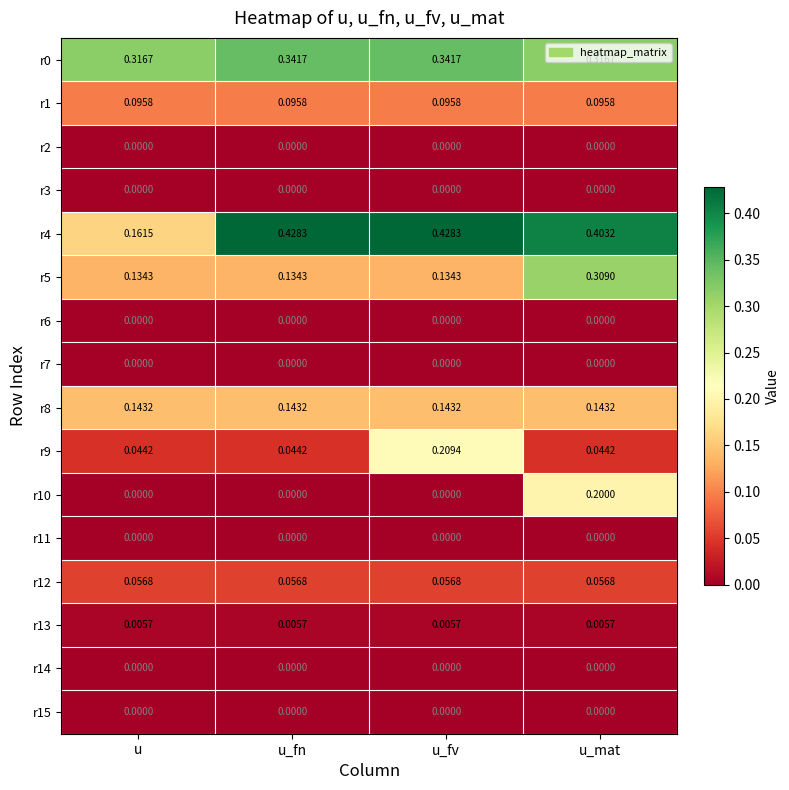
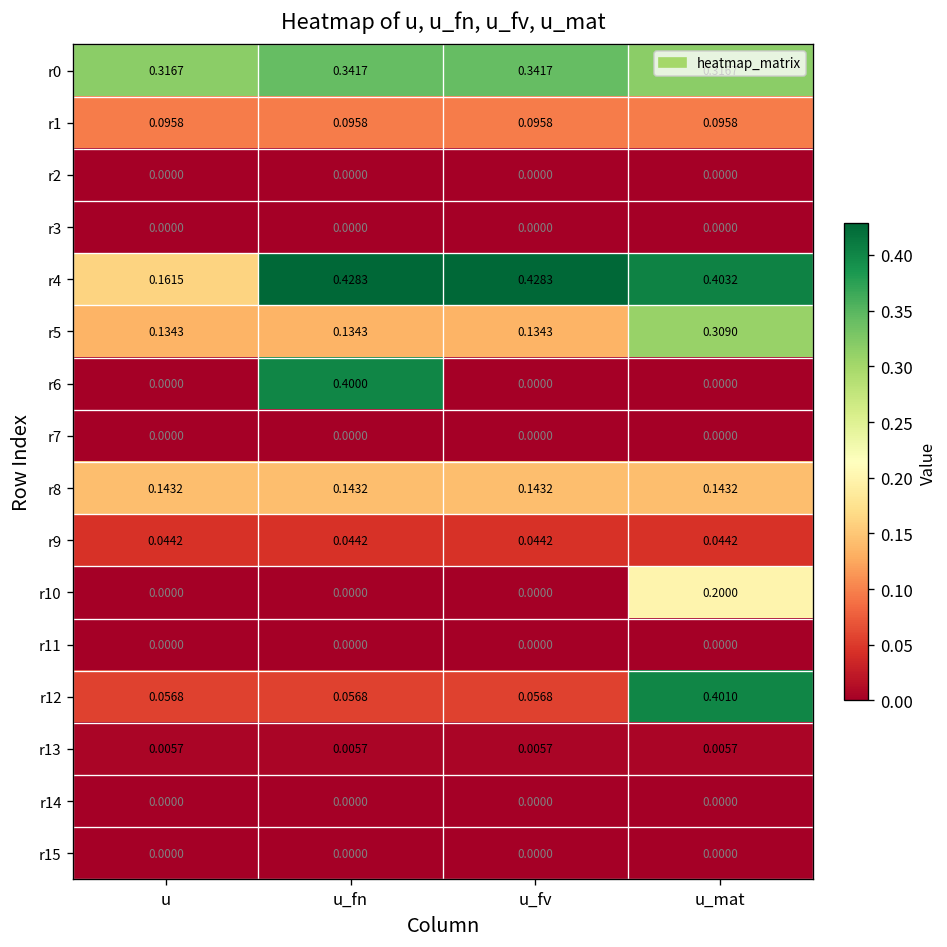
r6, u_fn: 0.0000 -> 0.4000
r9, u_fv: 0.2094 -> 0.0442
r12, u_mat: 0.0568 -> 0.4010
